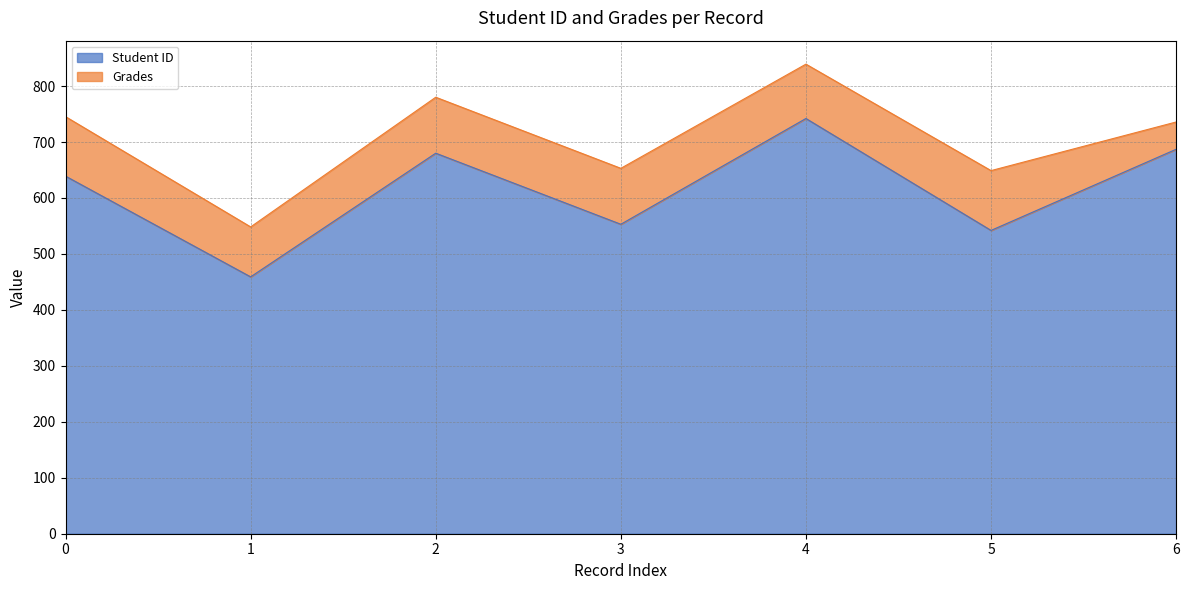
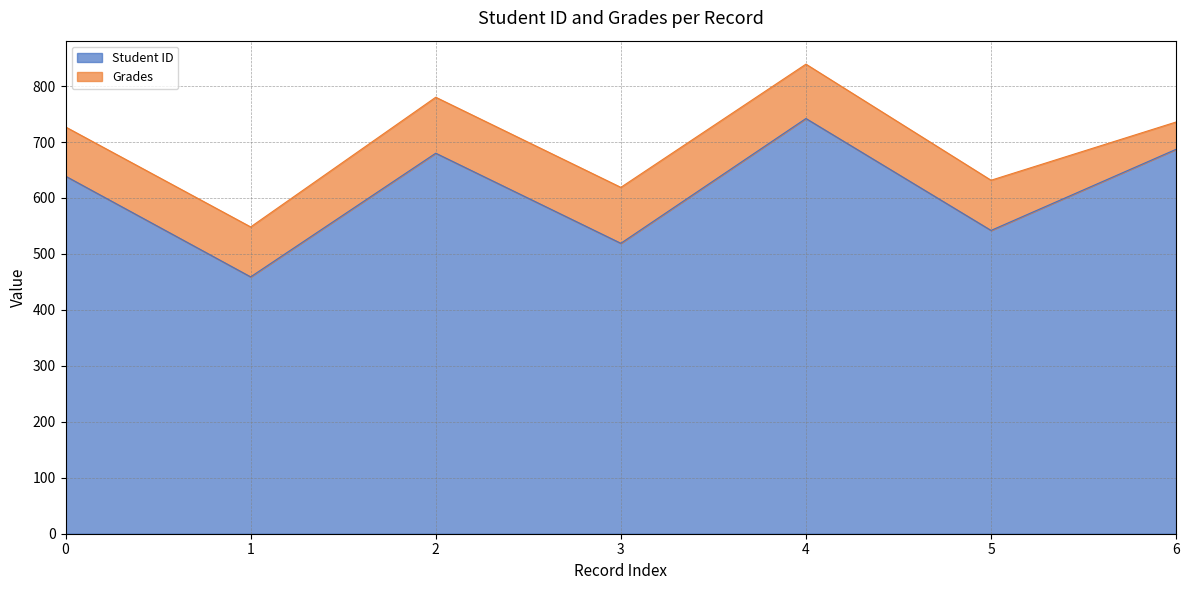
Grades, 0: 110 -> 90
Student ID, 3: 550 -> 520
Grades, 5: 110 -> 90
